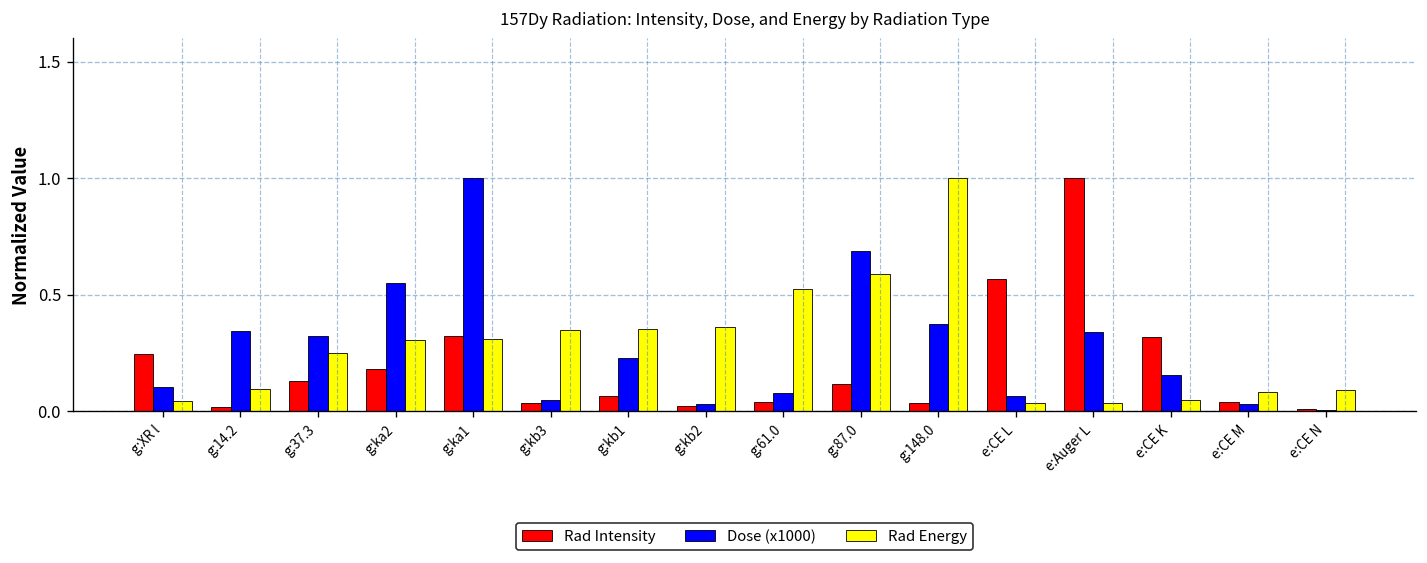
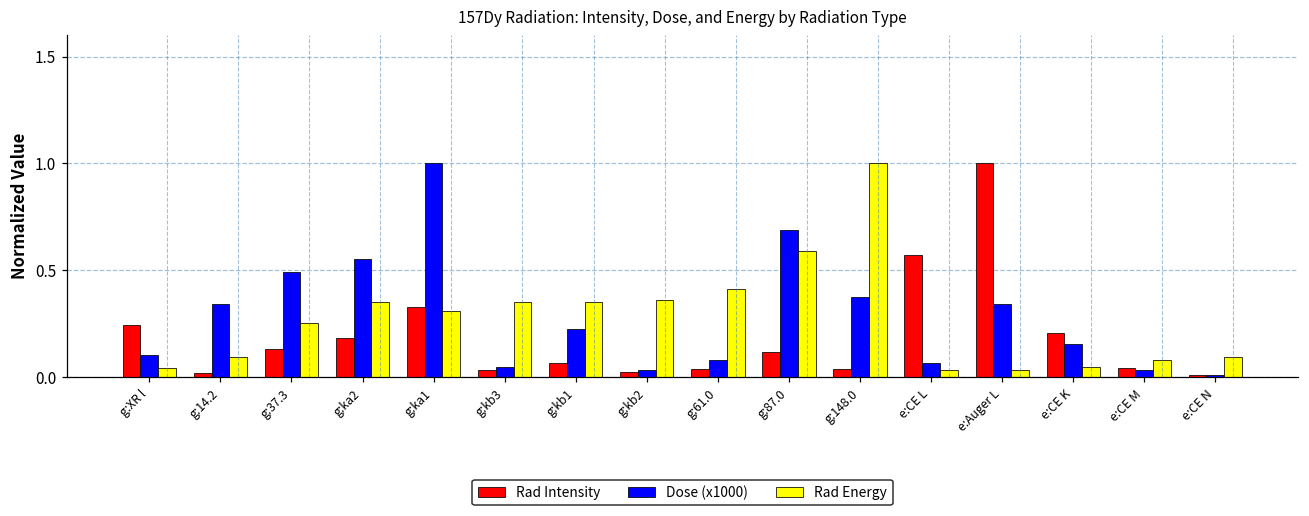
Dose (x1000), g:37.3: 0.33 -> 0.49
Rad Energy, g:ka2: 0.31 -> 0.35
Rad Energy, g:61.0: 0.53 -> 0.41
Rad Intensity, e:CE K: 0.32 -> 0.20
